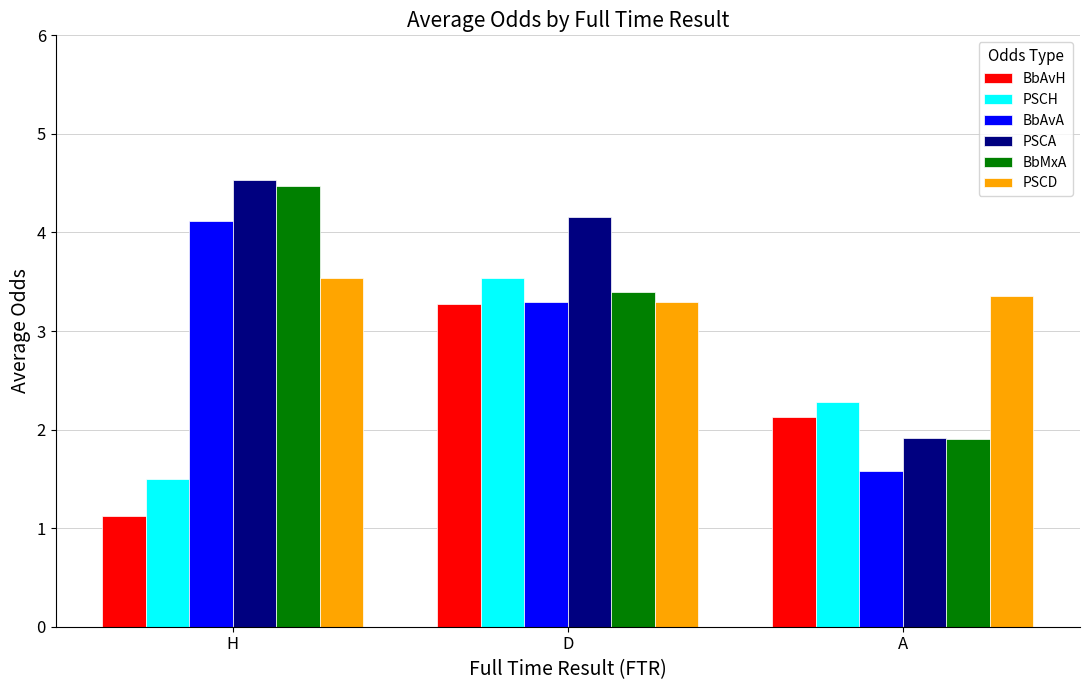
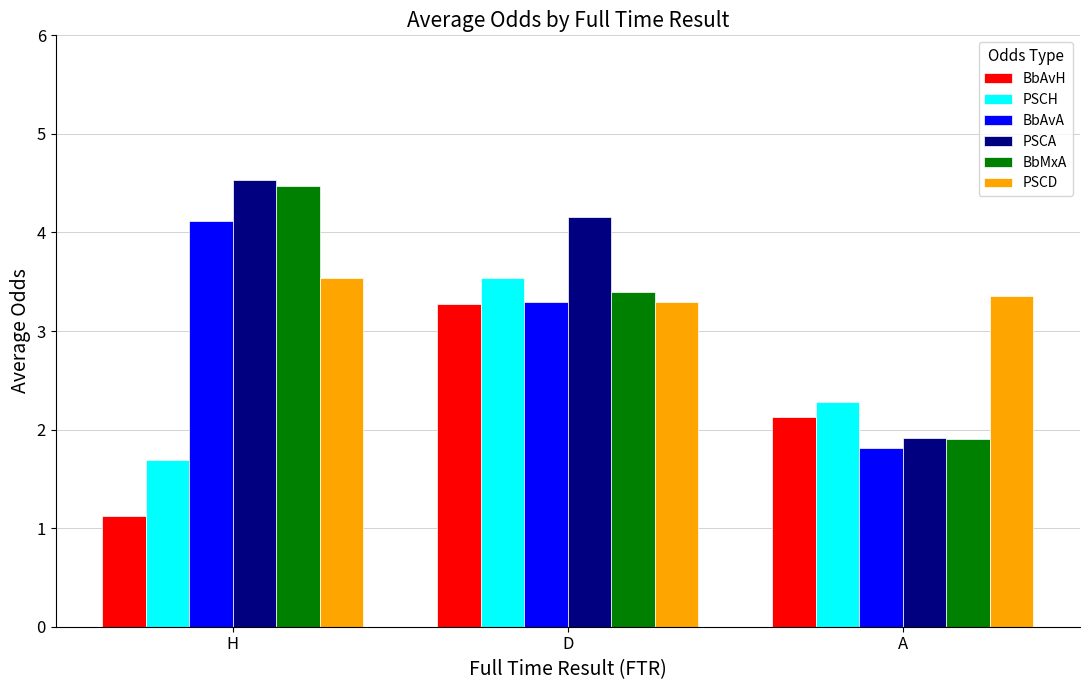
PSCH, H: 1.5 -> 1.7
BbAvA, A: 1.6 -> 1.8
